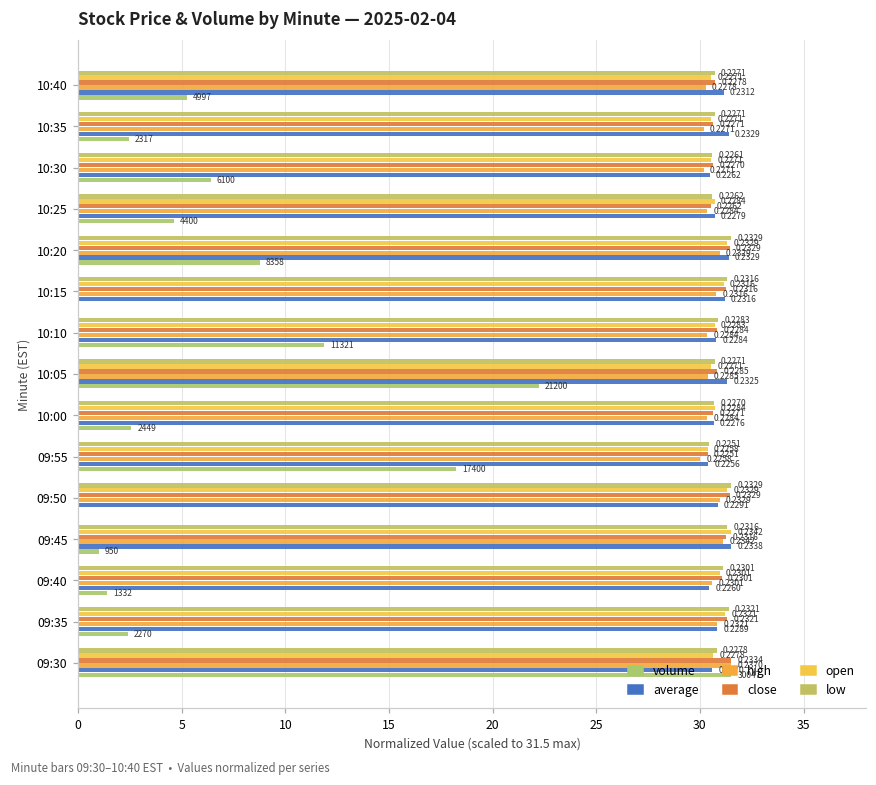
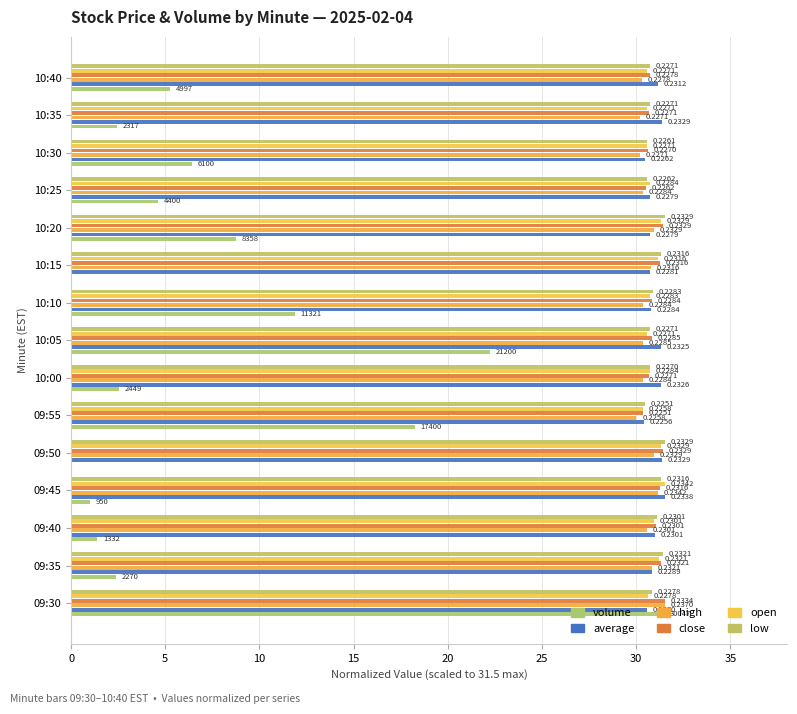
average, 10:20: 0.2329 -> 0.2279
average, 10:15: 0.2316 -> 0.2281
average, 10:00: 0.2276 -> 0.2326
average, 09:50: 0.2291 -> 0.2329
average, 09:40: 0.2260 -> 0.2301
